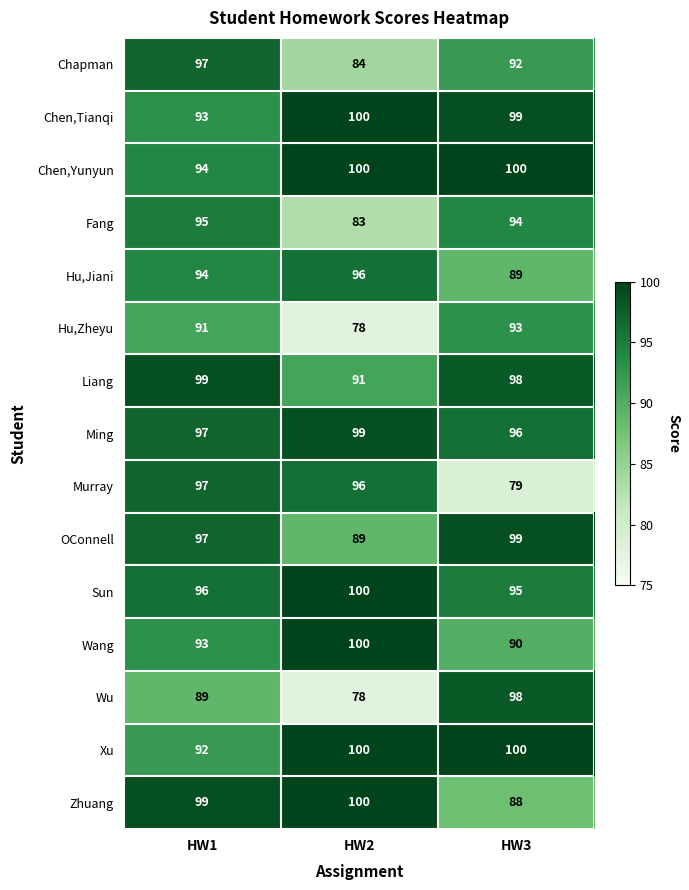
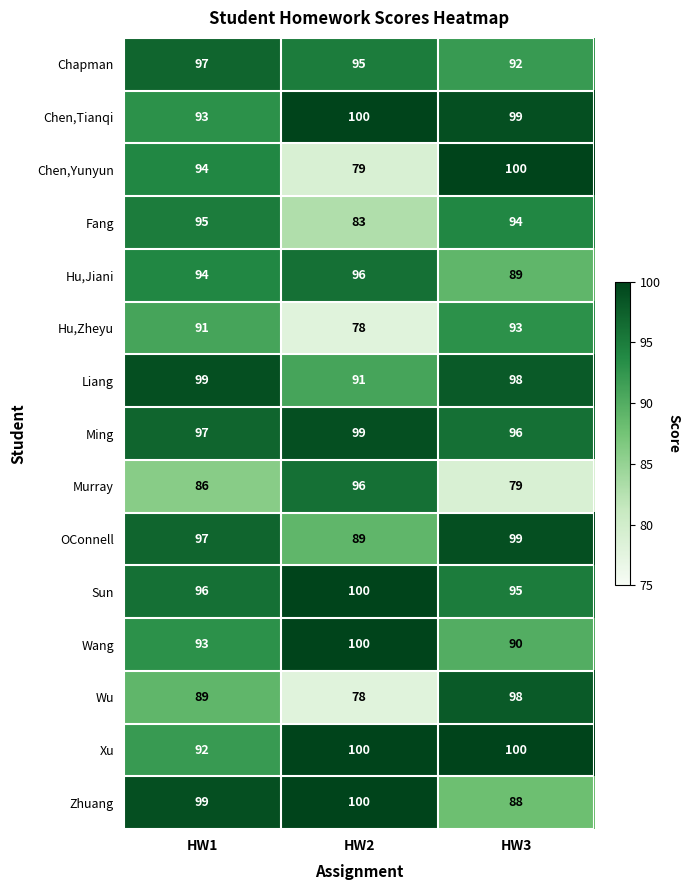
Chapman, HW2: 84 -> 95
Chen,Yunyun, HW2: 100 -> 79
Murray, HW1: 97 -> 86
